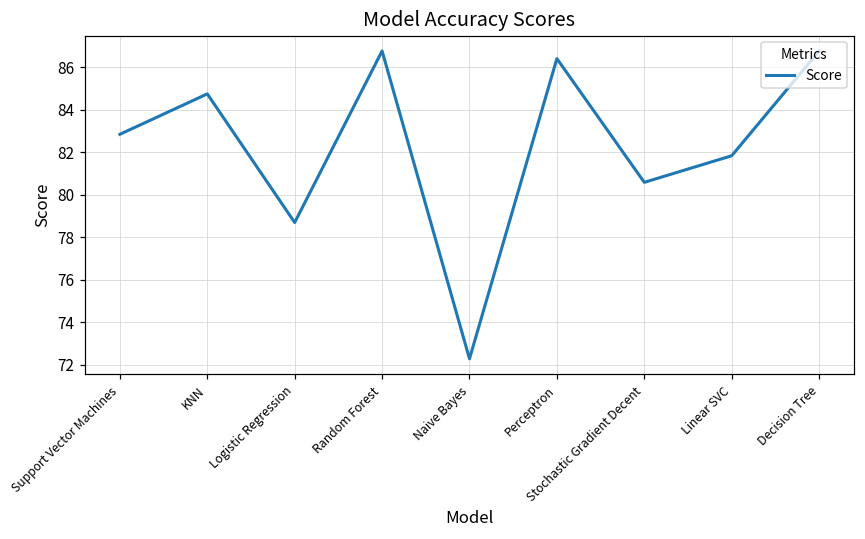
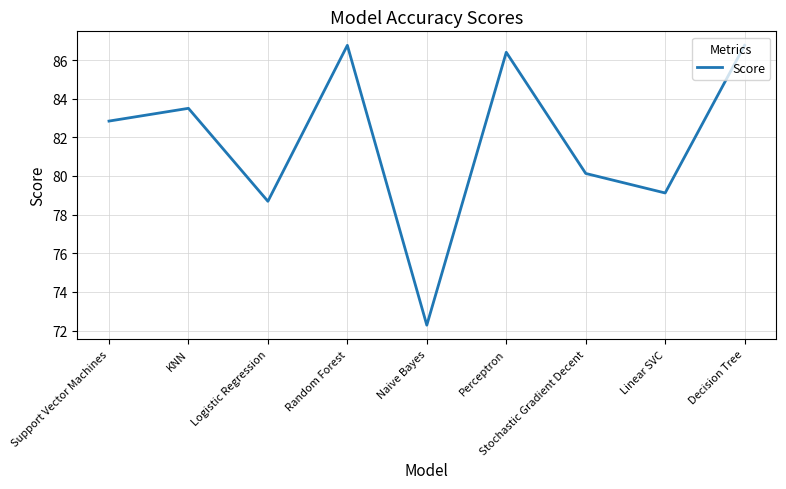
KNN: 84.7 -> 83.5
Stochastic Gradient Decent: 80.6 -> 80.1
Linear SVC: 81.8 -> 79.1
